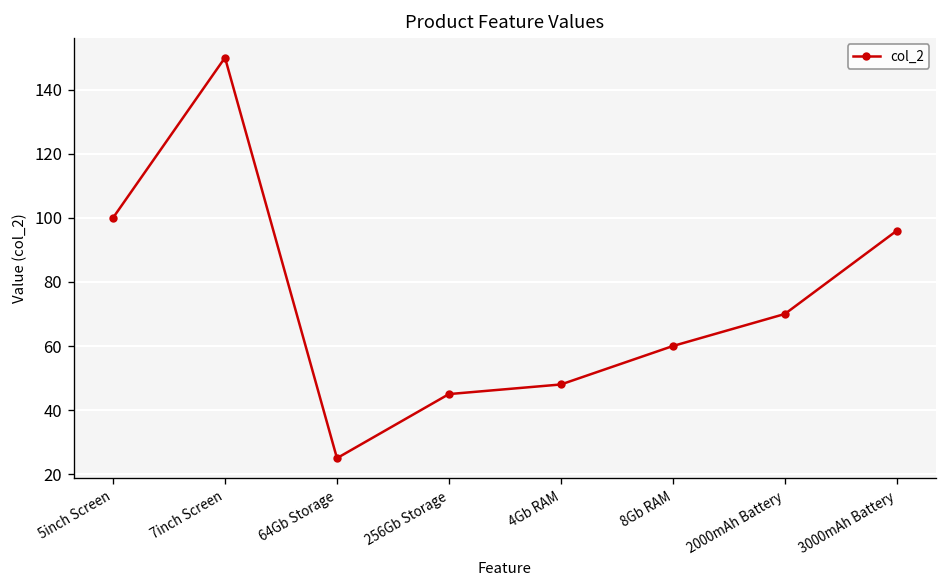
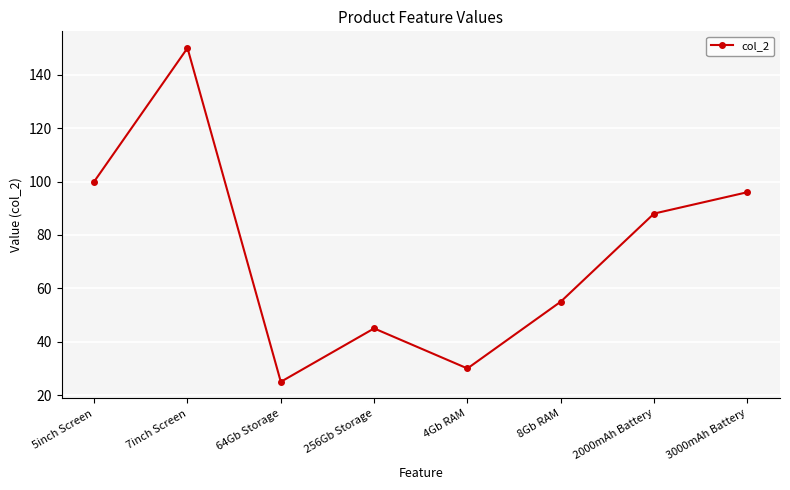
4Gb RAM: 48 -> 30
8Gb RAM: 60 -> 55
2000mAh Battery: 70 -> 88
